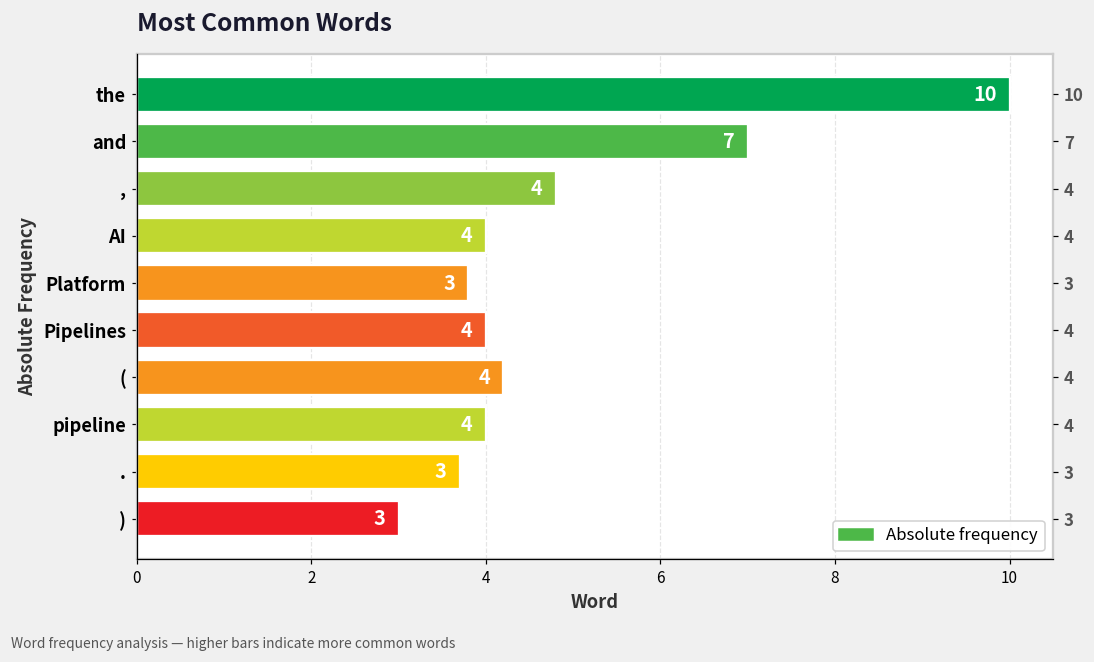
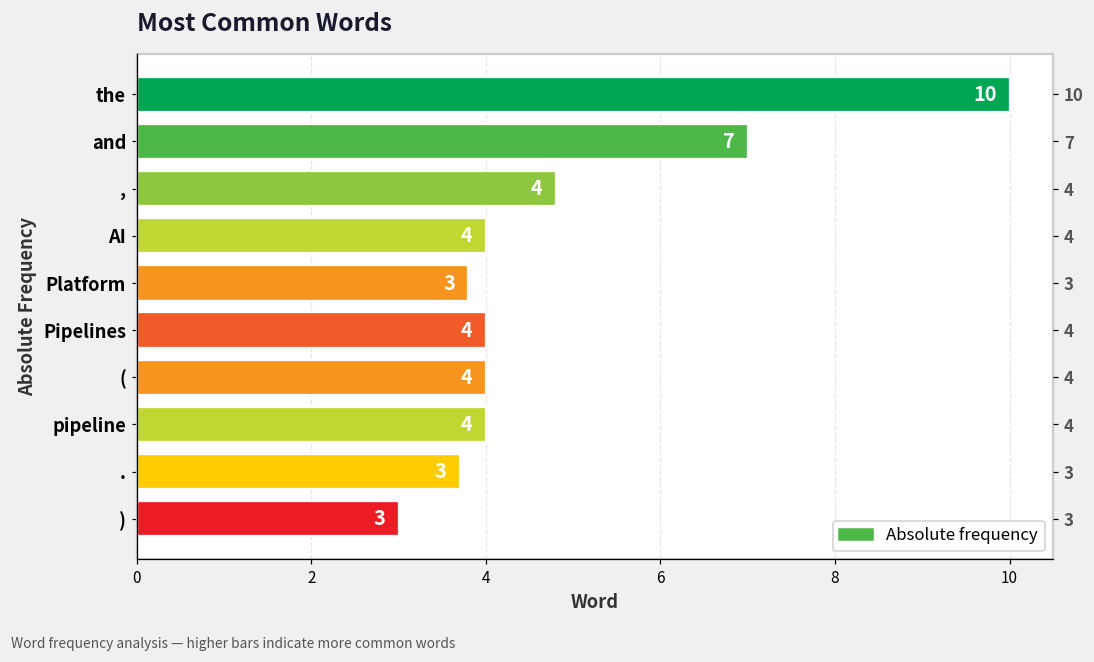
(: 4.2 -> 4.0
